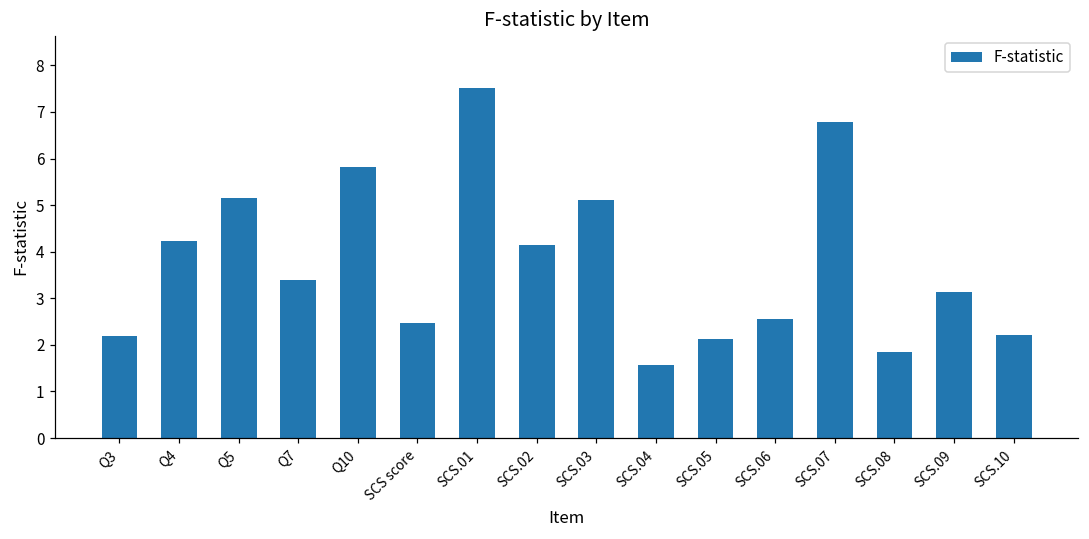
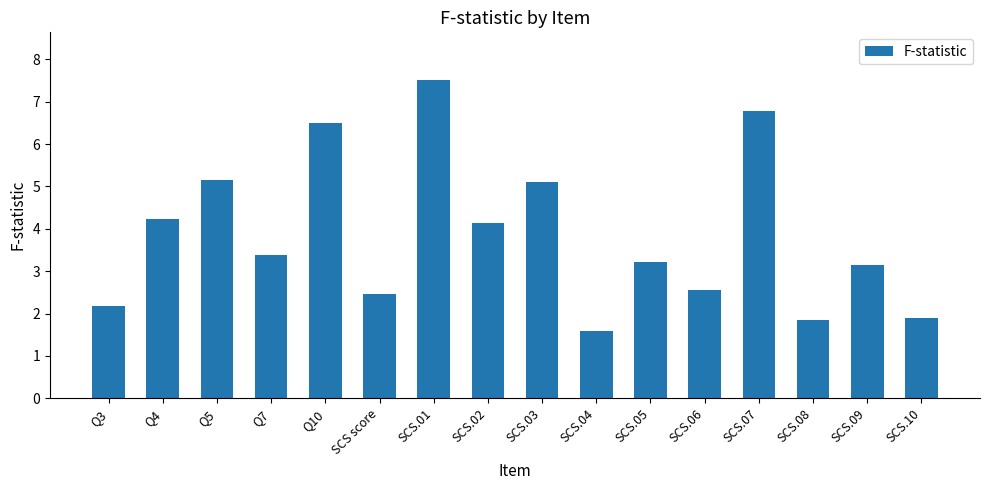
Q10: 5.8 -> 6.5
SCS.05: 2.1 -> 3.2
SCS.10: 2.2 -> 1.9
